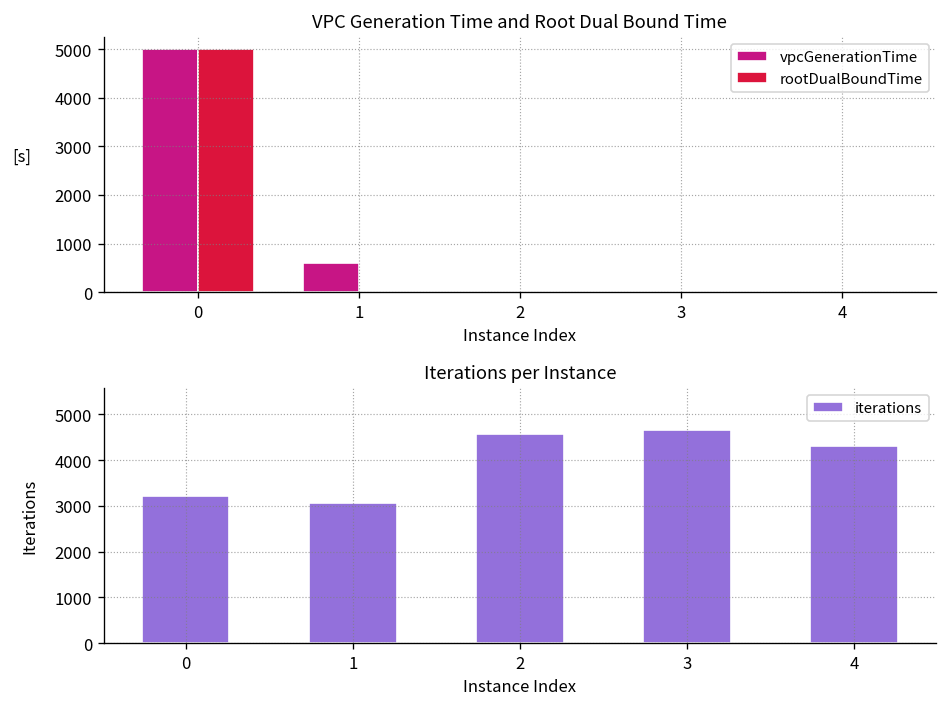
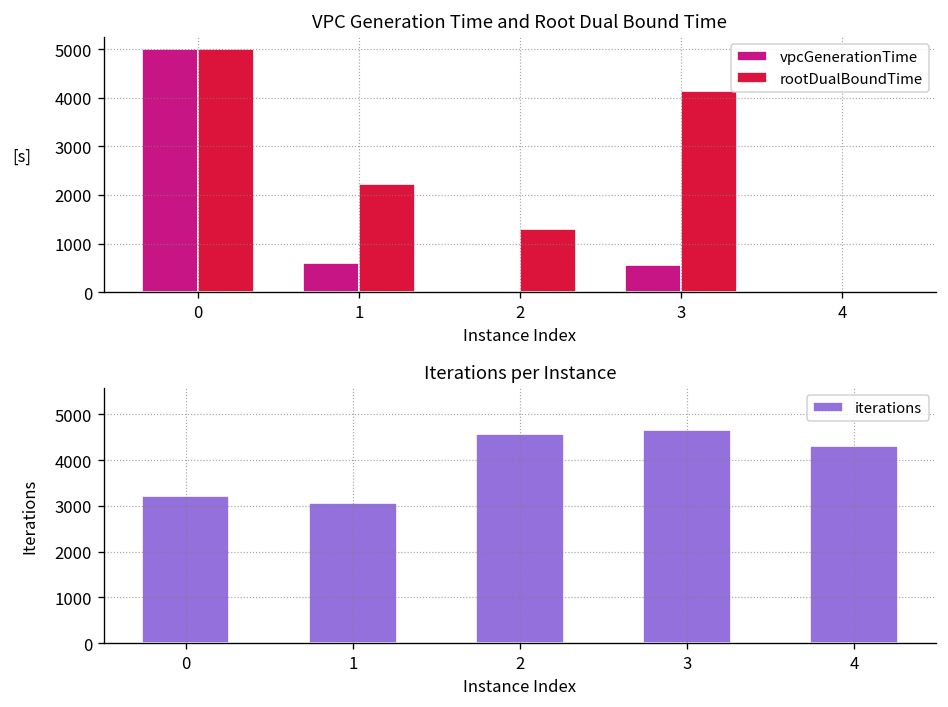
VPC Generation Time and Root Dual Bound Time, rootDualBoundTime, 1: 0 -> 2200
VPC Generation Time and Root Dual Bound Time, rootDualBoundTime, 2: 0 -> 1300
VPC Generation Time and Root Dual Bound Time, vpcGenerationTime, 3: 0 -> 600
VPC Generation Time and Root Dual Bound Time, rootDualBoundTime, 3: 0 -> 4100
